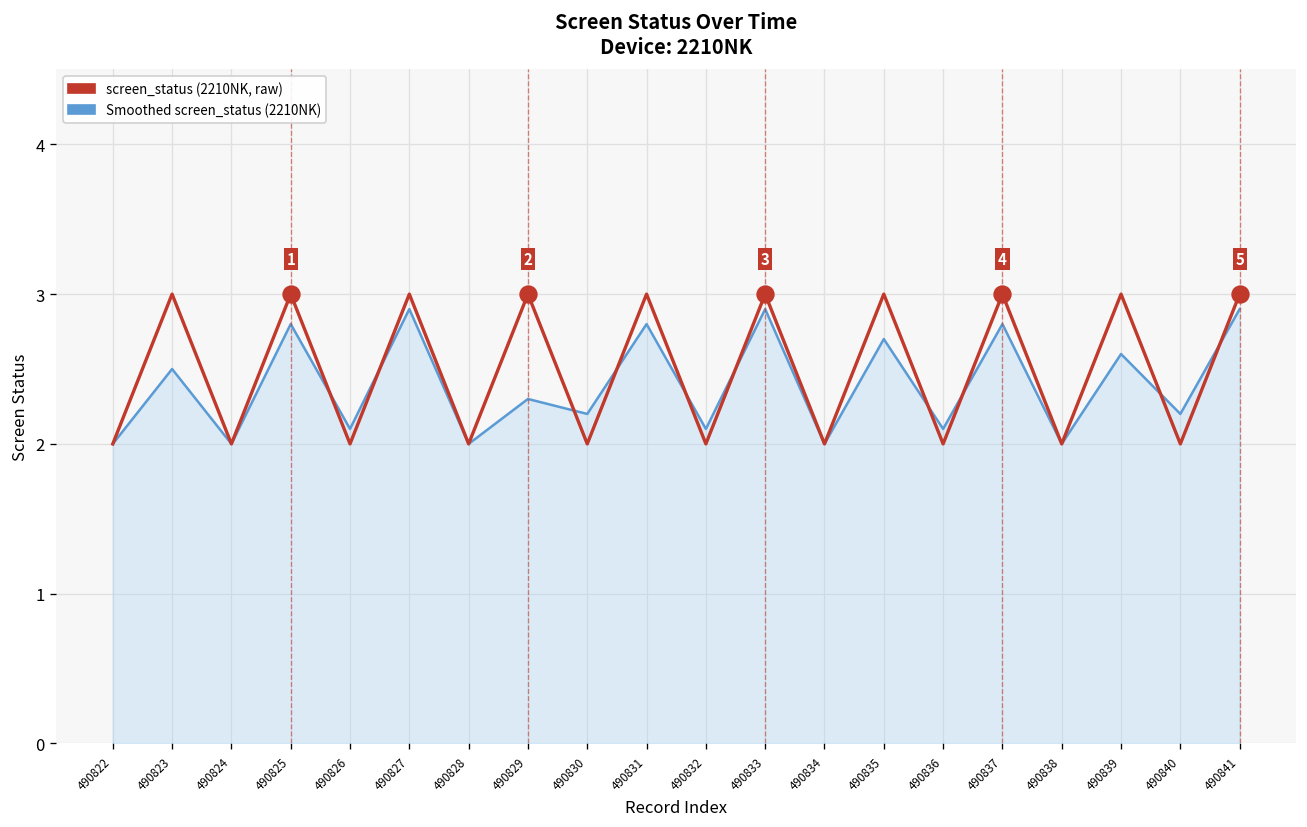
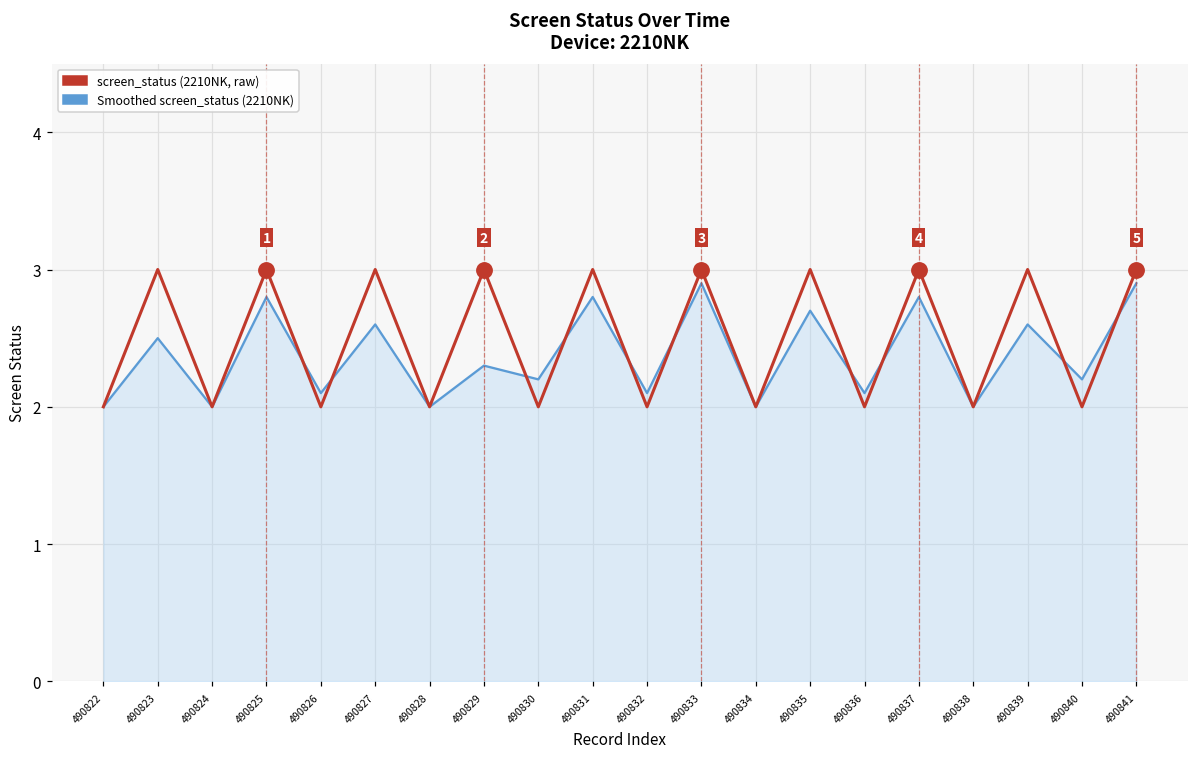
Smoothed screen_status (2210NK), 490827: 2.9 -> 2.6
